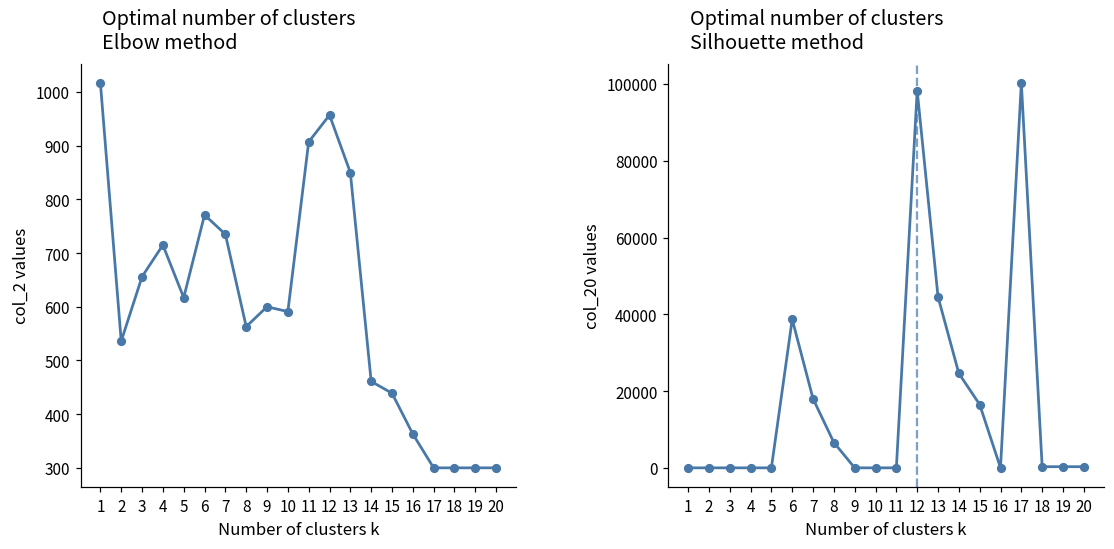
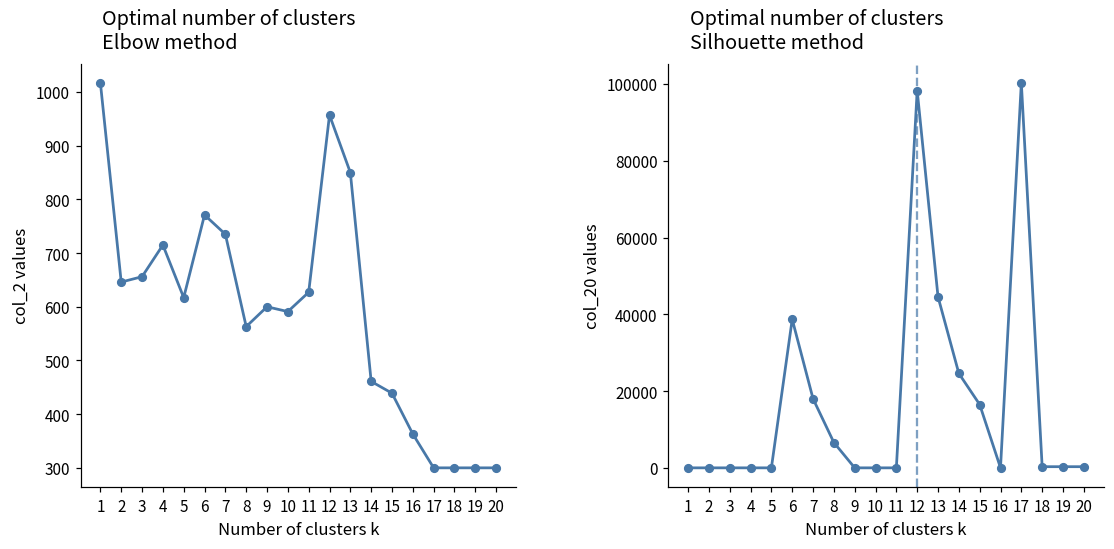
Optimal number of clusters Elbow method, 2: 540 -> 650
Optimal number of clusters Elbow method, 11: 910 -> 630
